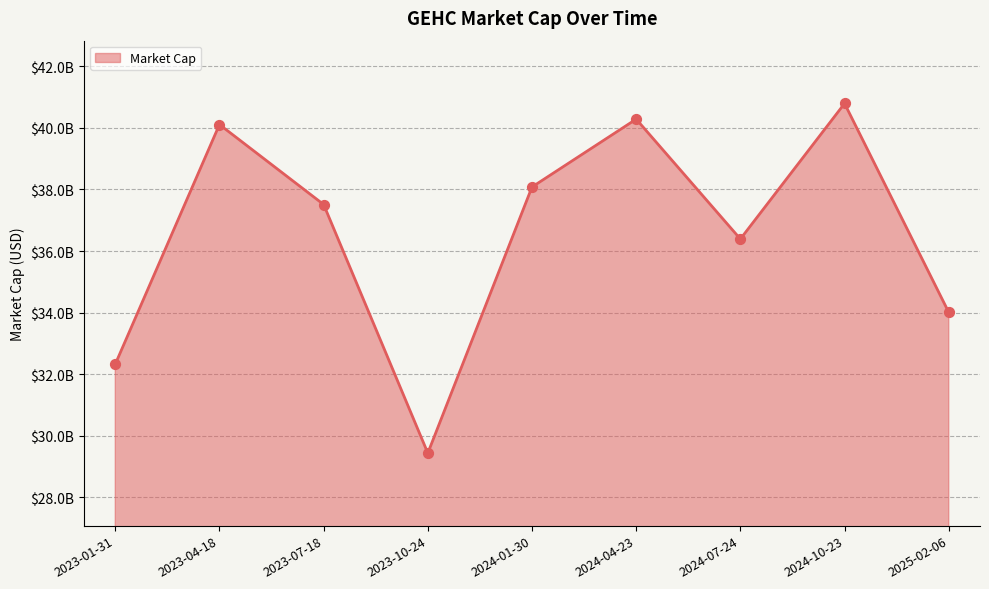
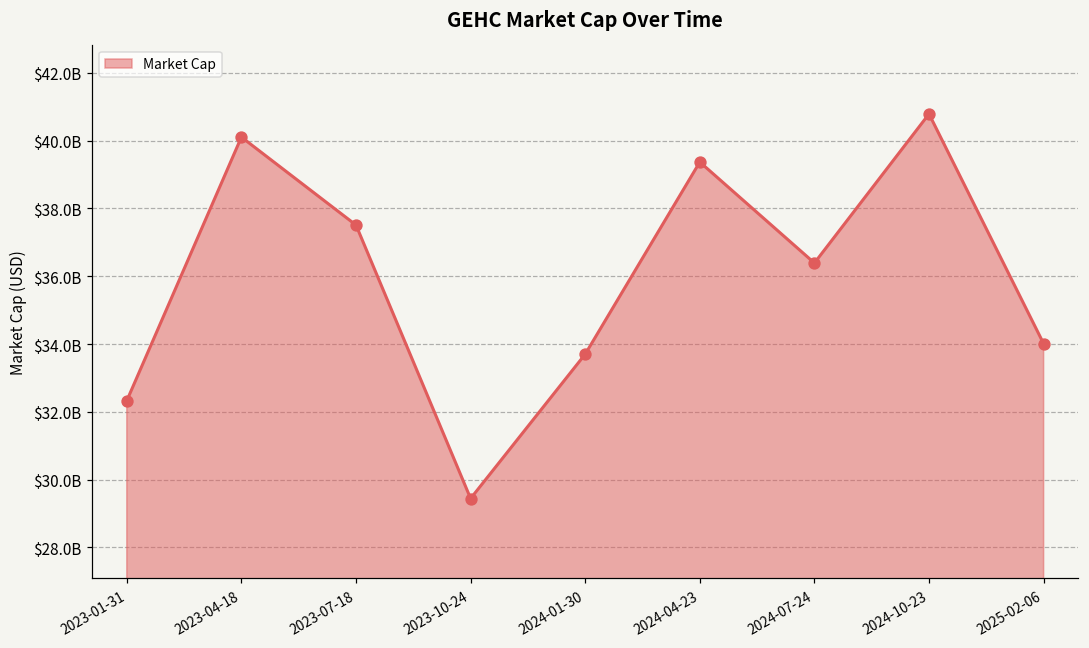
2024-01-30: $38100000000 -> $33700000000
2024-04-23: $40300000000 -> $39400000000
